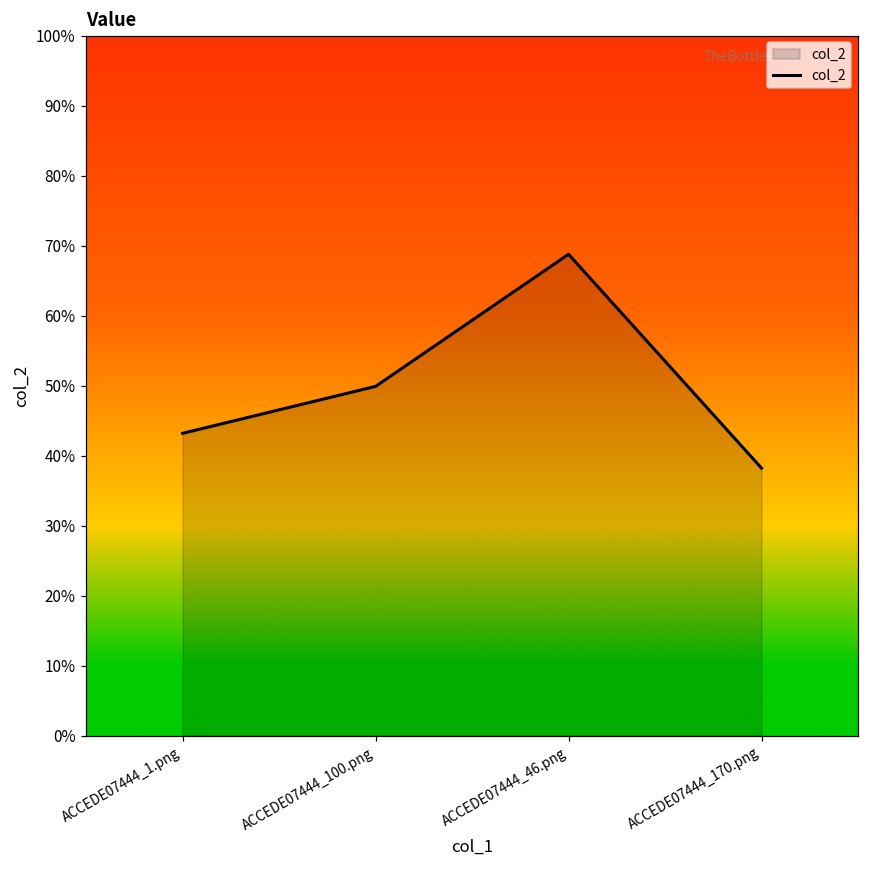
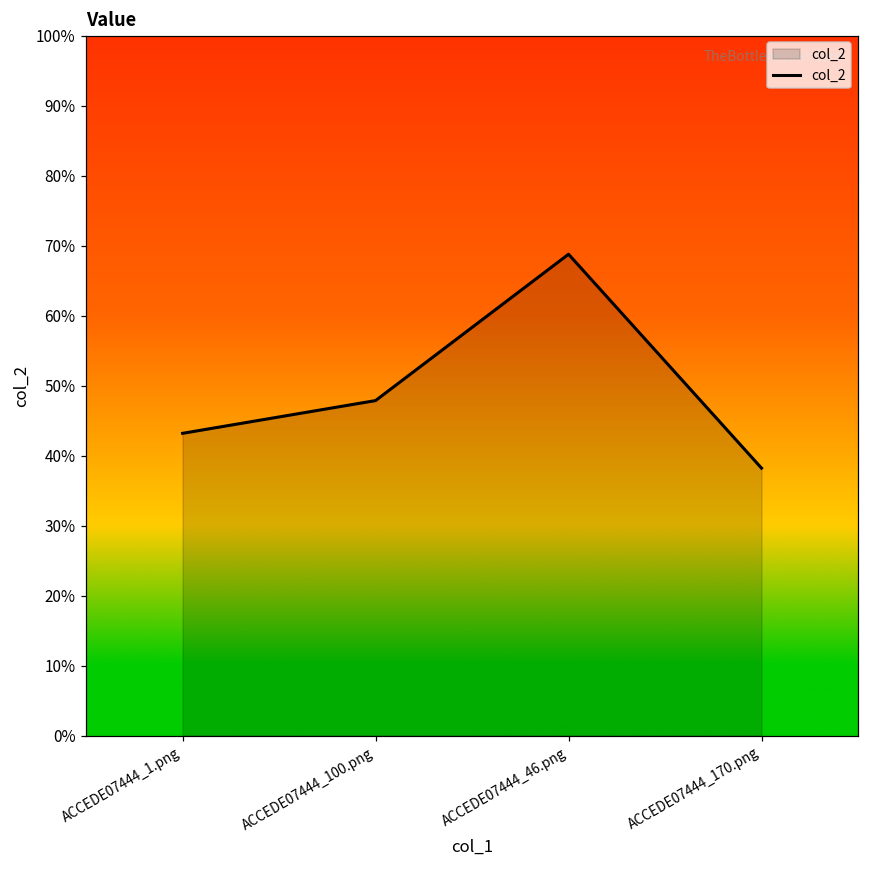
ACCEDE07444_100.png: 50% -> 48%
